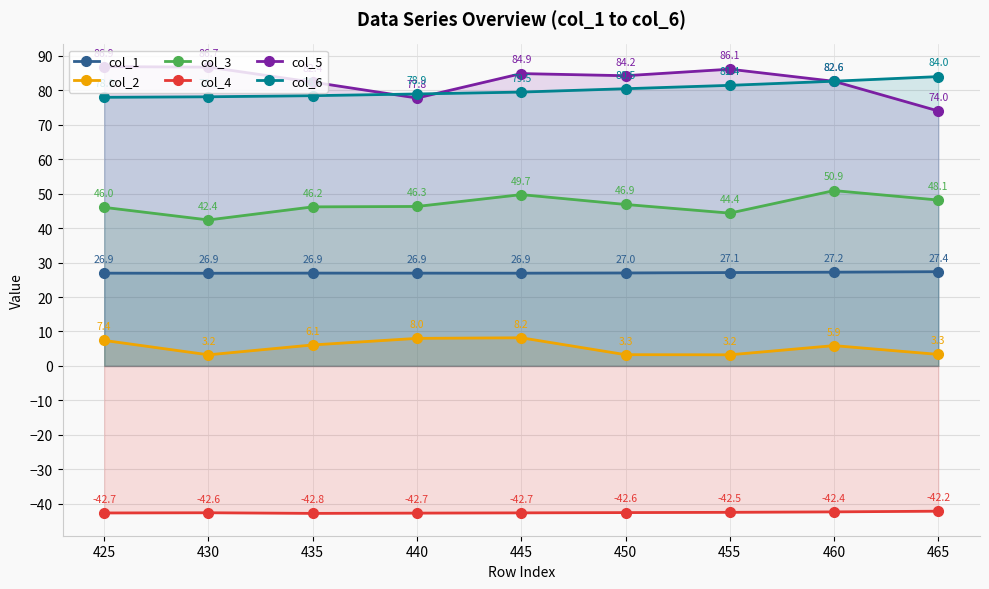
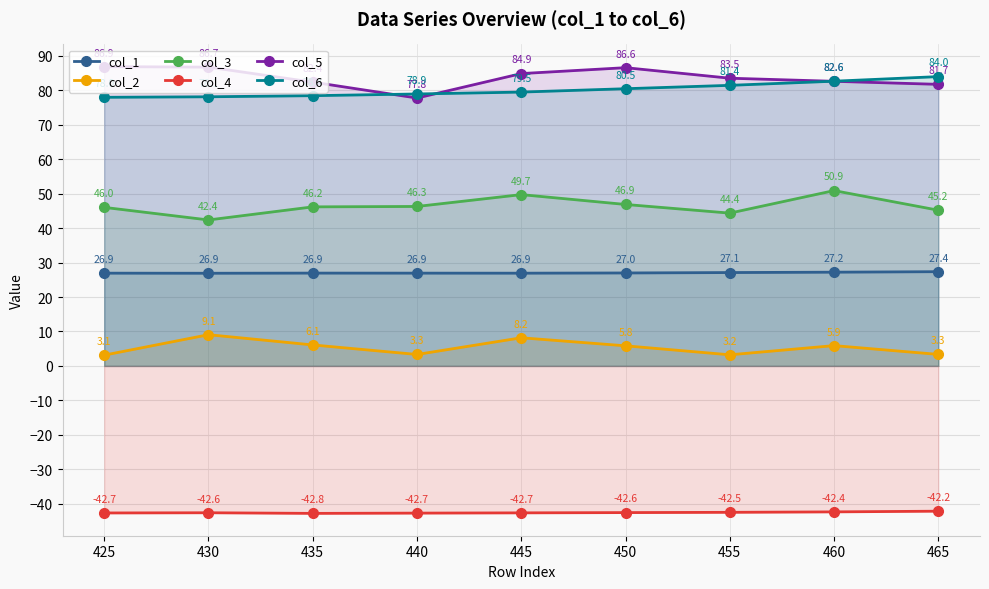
col_2, 425: 7.4 -> 3.1
col_2, 430: 3.2 -> 9.1
col_2, 440: 8.0 -> 3.3
col_2, 450: 3.3 -> 5.8
col_5, 450: 84.2 -> 86.6
col_5, 455: 86.1 -> 83.5
col_3, 465: 48.1 -> 45.2
col_5, 465: 74.0 -> 81.7
